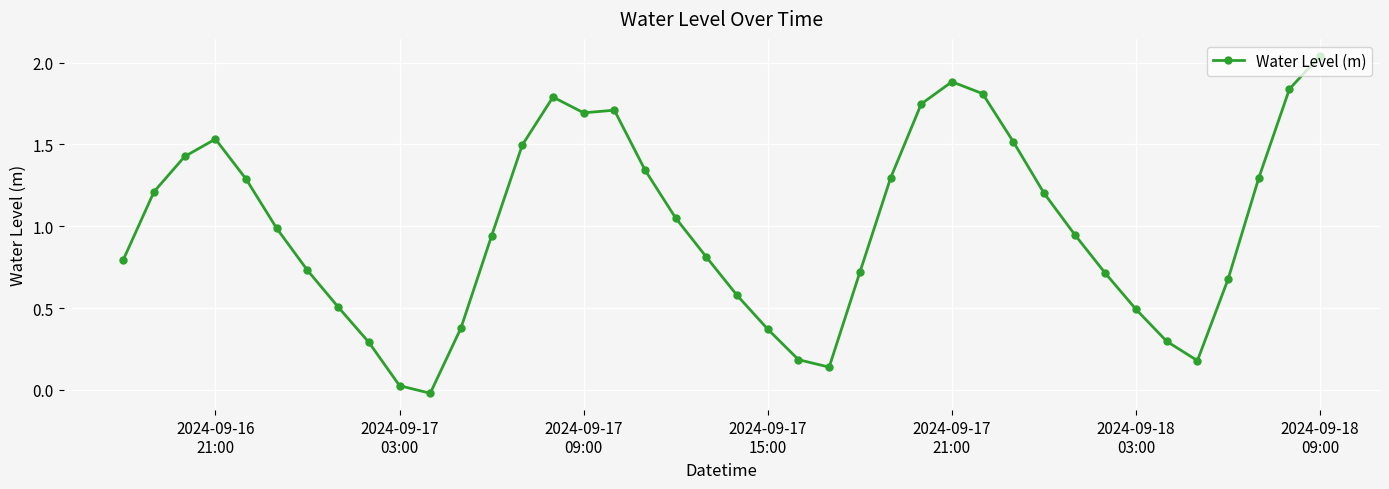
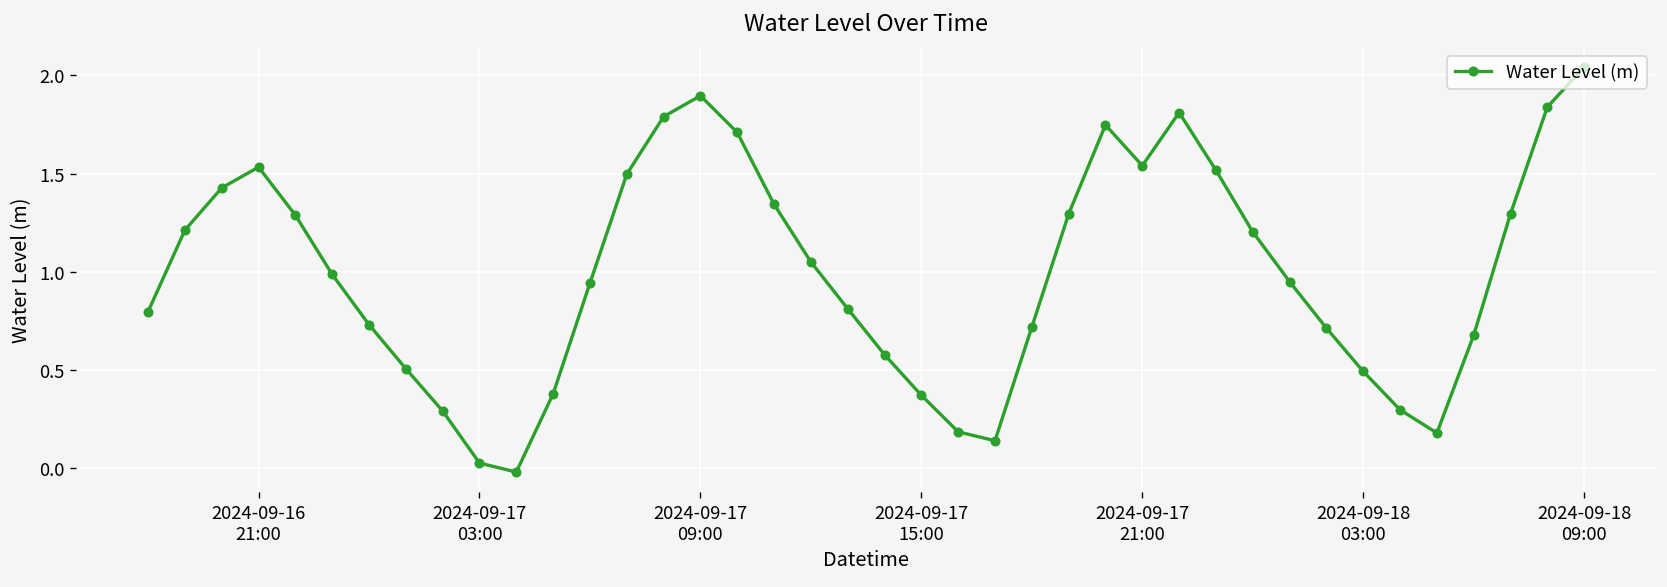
2024-09-17 09:00: 1.69 -> 1.90
2024-09-17 21:00: 1.88 -> 1.54
